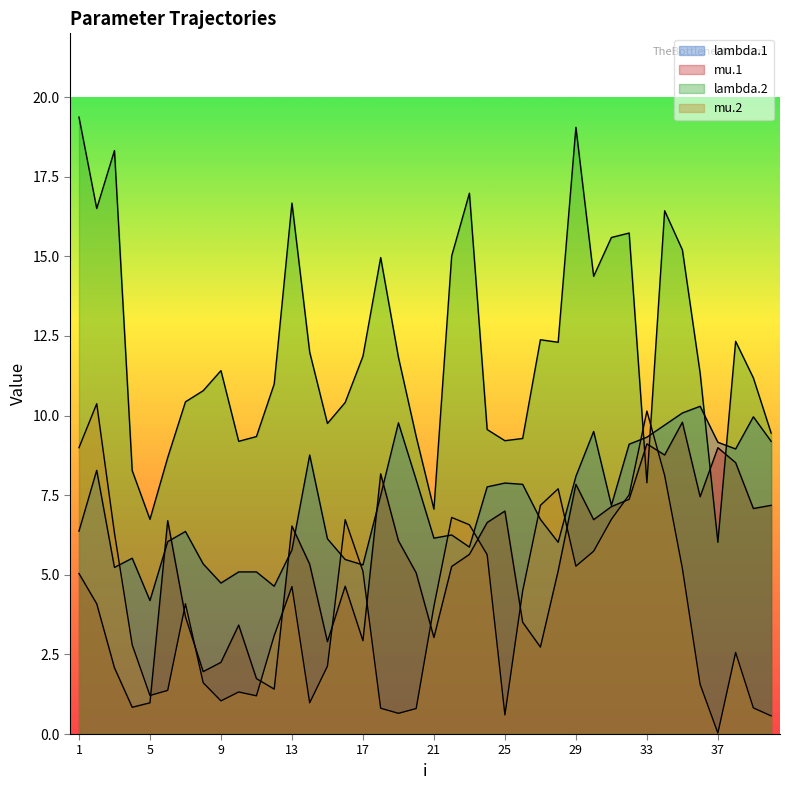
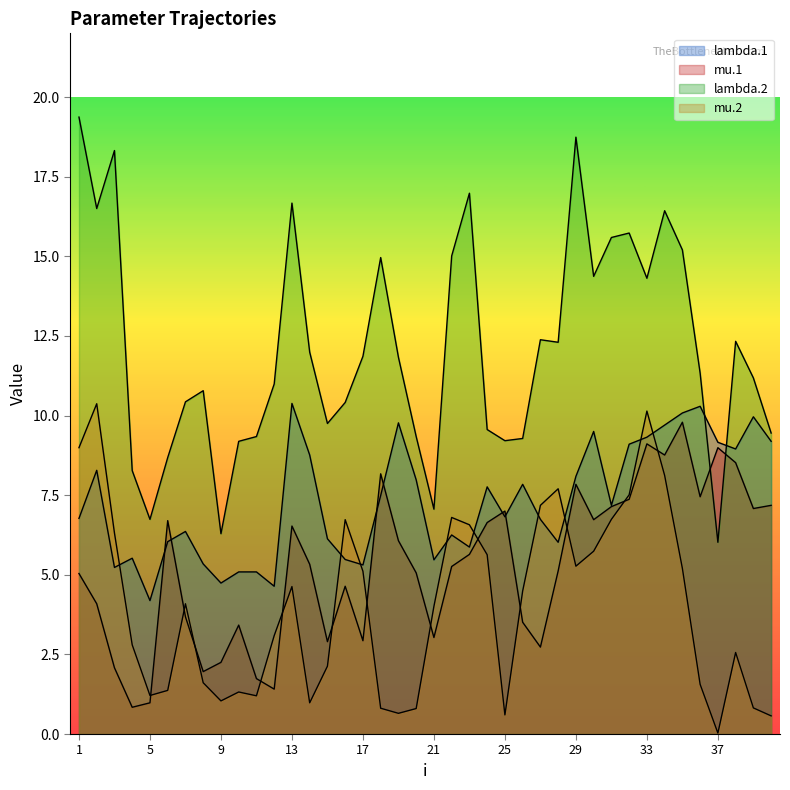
lambda.1, 1: 6.4 -> 6.8
lambda.2, 9: 11.4 -> 6.3
lambda.1, 13: 5.8 -> 10.4
lambda.1, 21: 6.2 -> 5.5
lambda.1, 25: 7.9 -> 6.8
lambda.2, 29: 19.1 -> 18.7
lambda.2, 33: 7.9 -> 14.3
